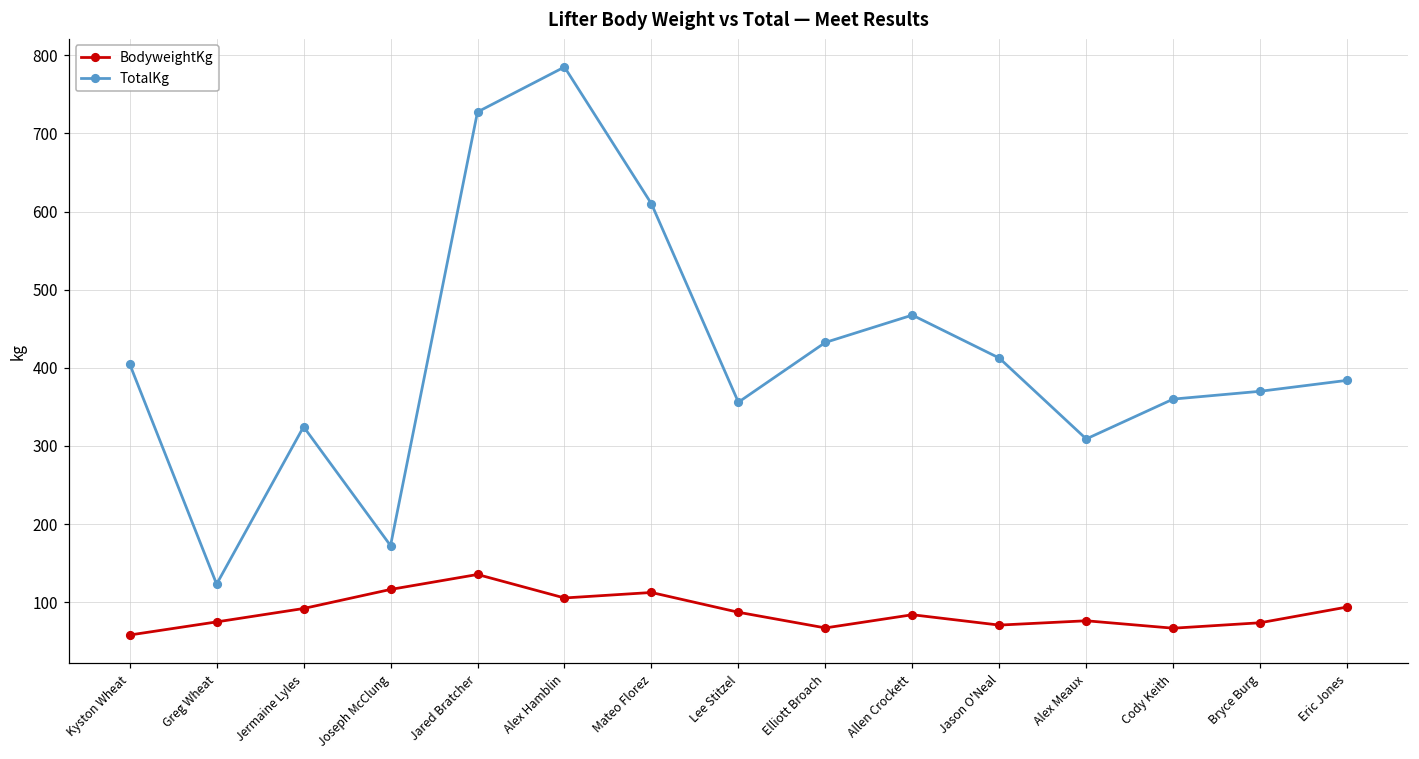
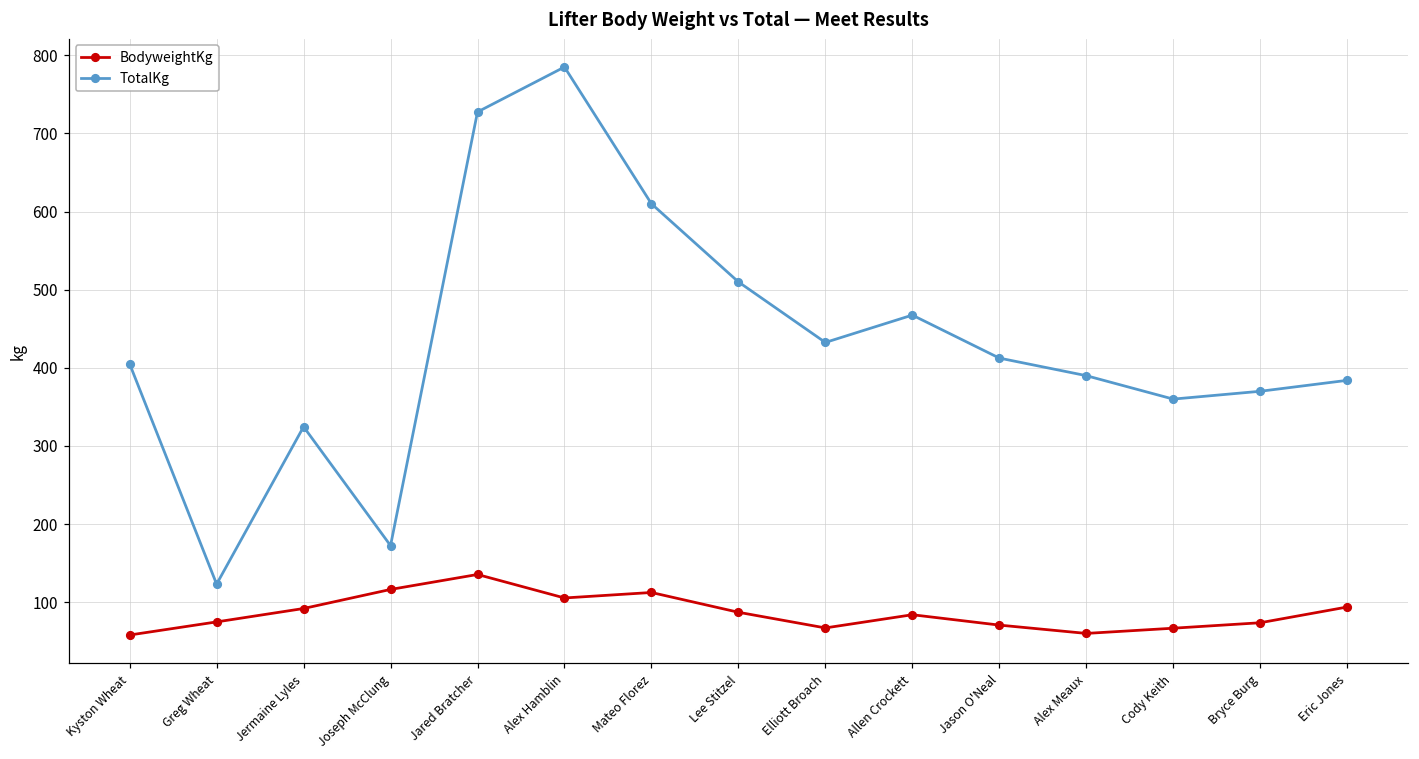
TotalKg, Lee Stitzel: 360 -> 510
BodyweightKg, Alex Meaux: 80 -> 60
TotalKg, Alex Meaux: 310 -> 390
